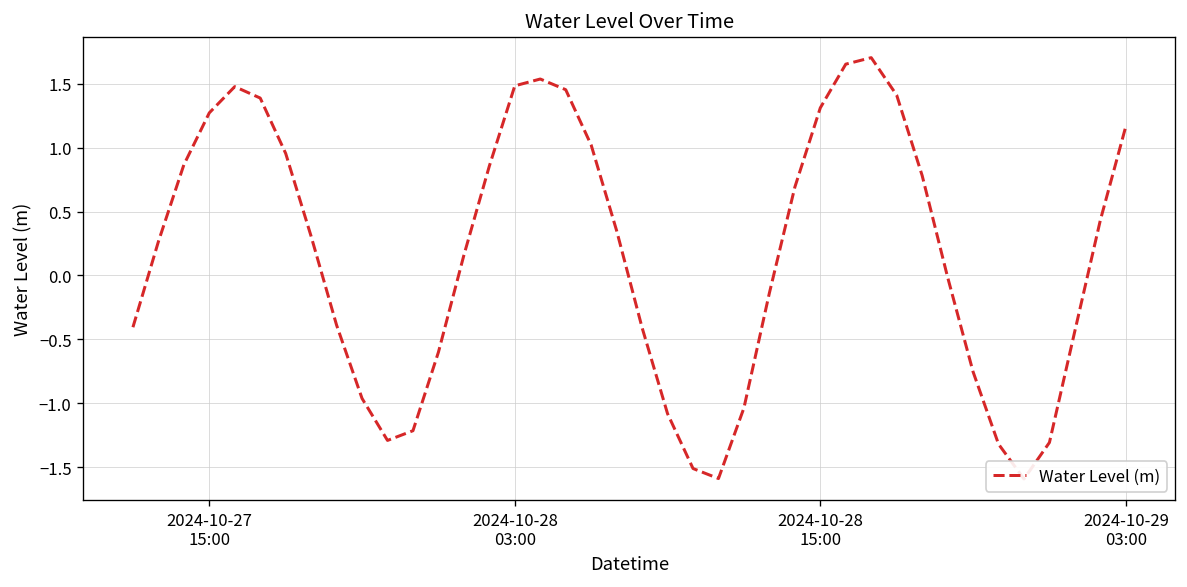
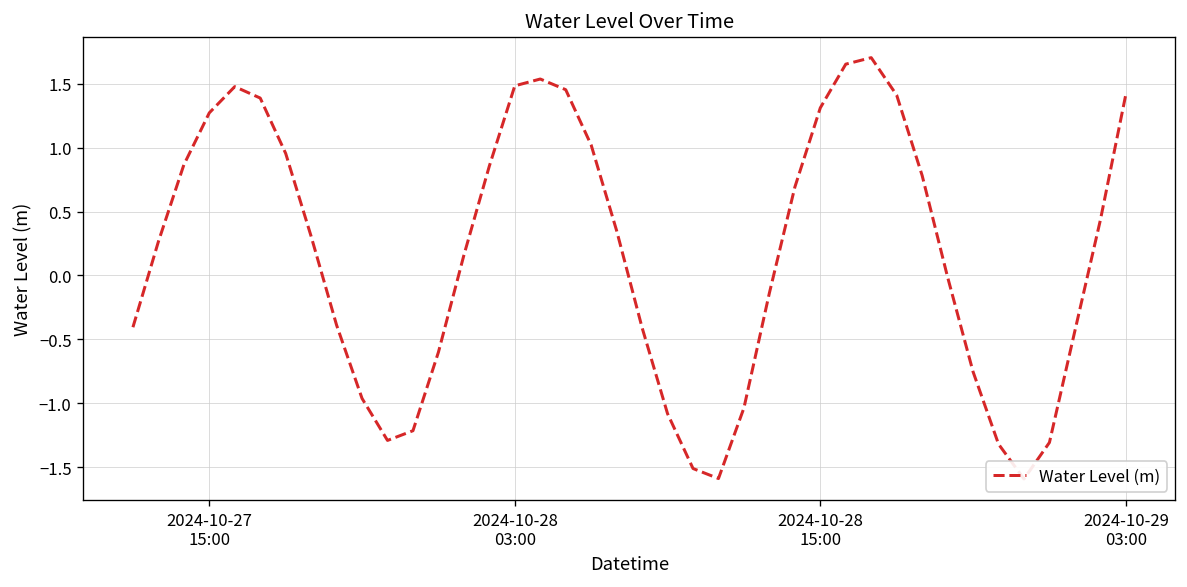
2024-10-29 03:00: 1.17 -> 1.42
